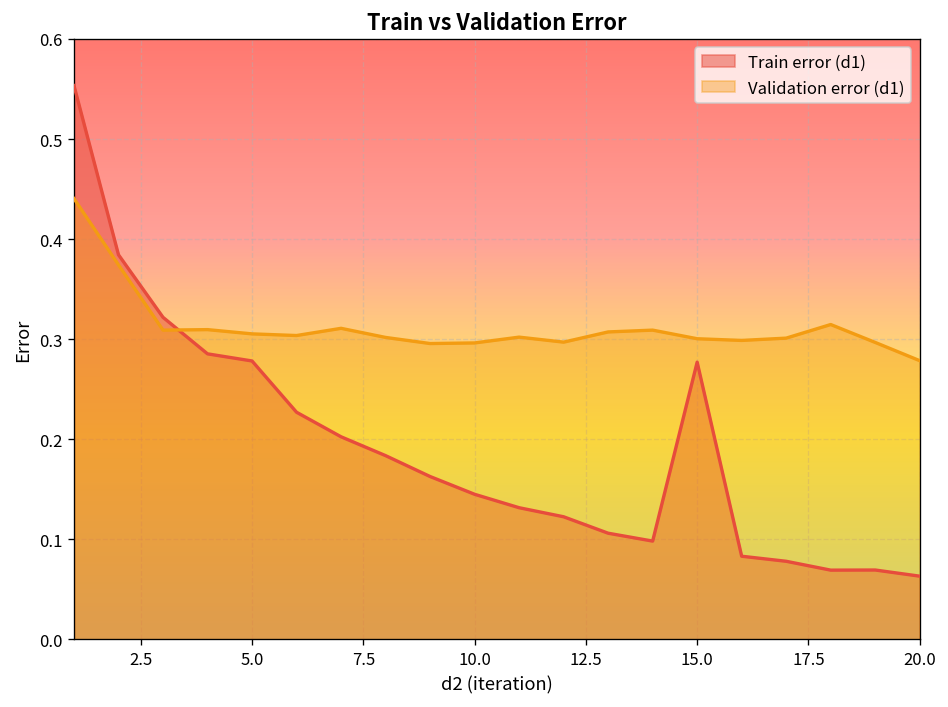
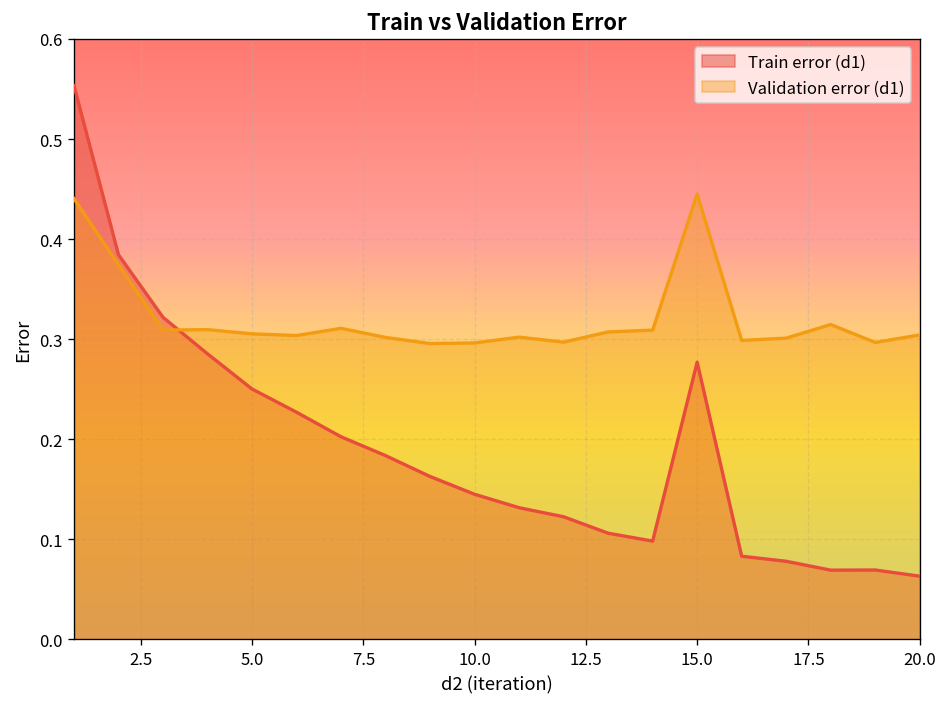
Train error (d1), 5.0: 0.28 -> 0.25
Validation error (d1), 15.0: 0.30 -> 0.45
Validation error (d1), 20.0: 0.28 -> 0.30
